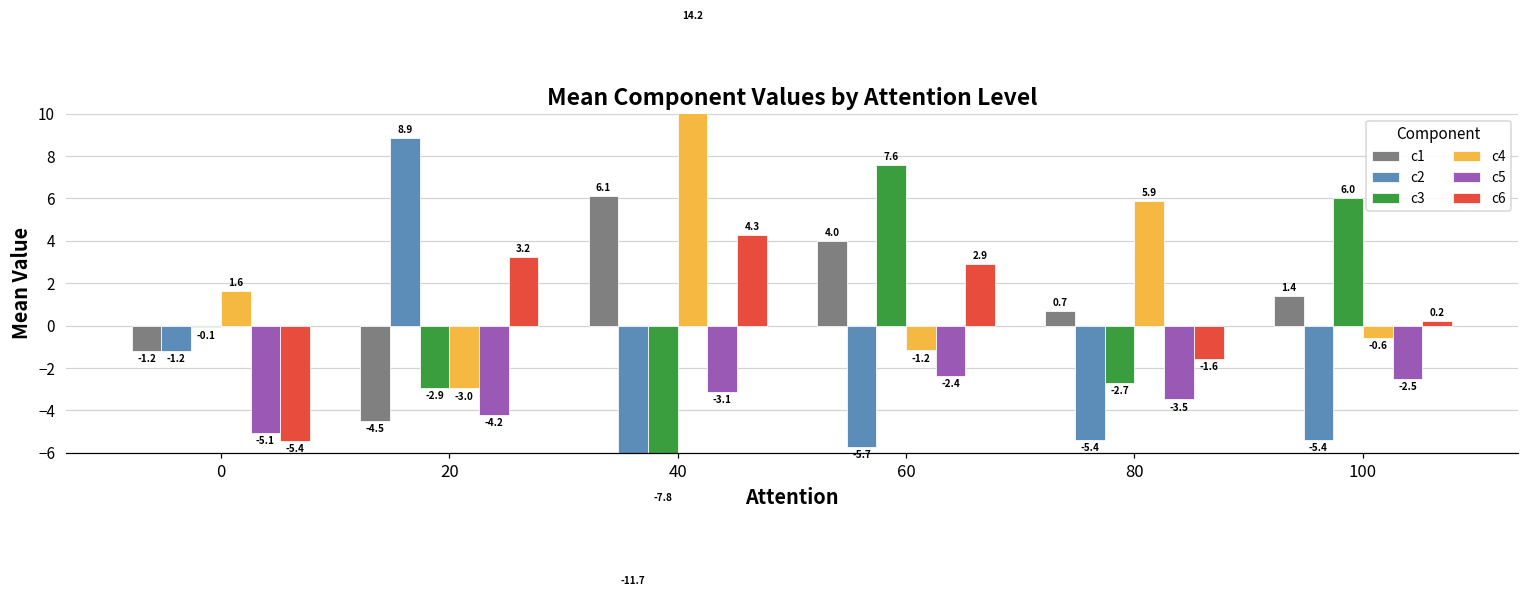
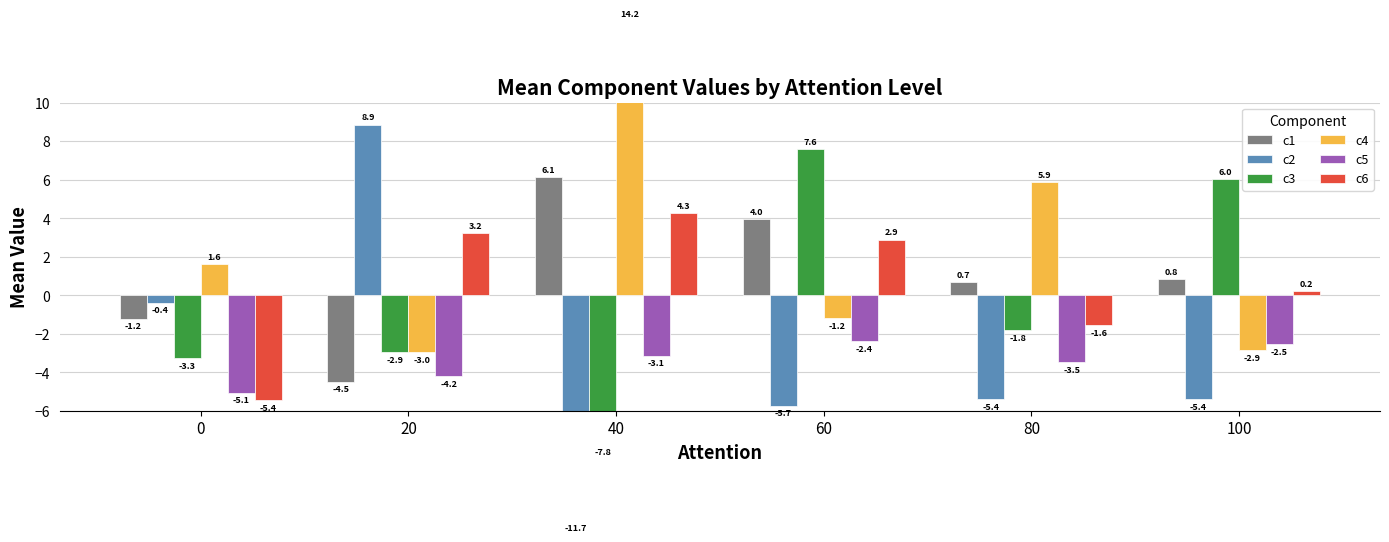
c2, 0: -1.2 -> -0.4
c3, 0: -0.1 -> -3.3
c3, 80: -2.7 -> -1.8
c1, 100: 1.4 -> 0.8
c4, 100: -0.6 -> -2.9
